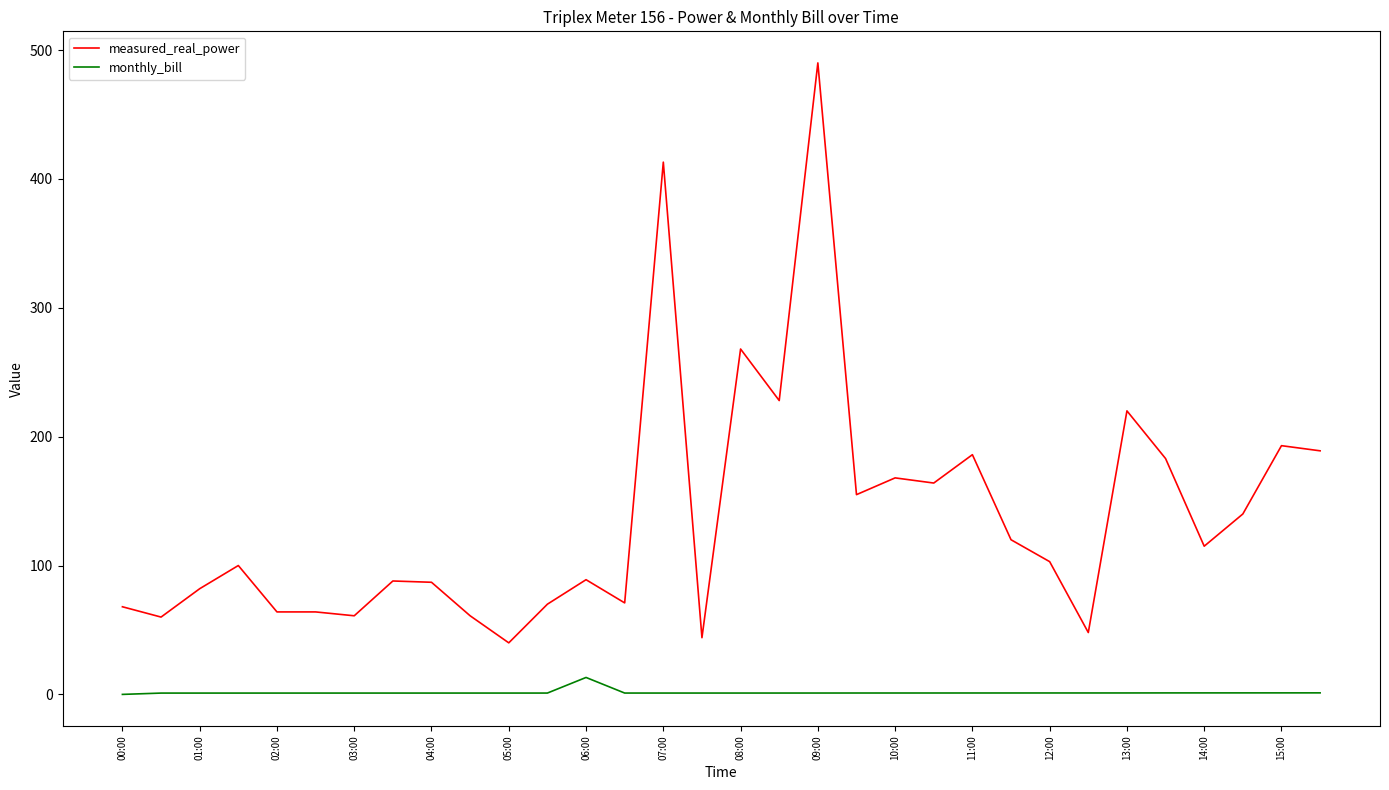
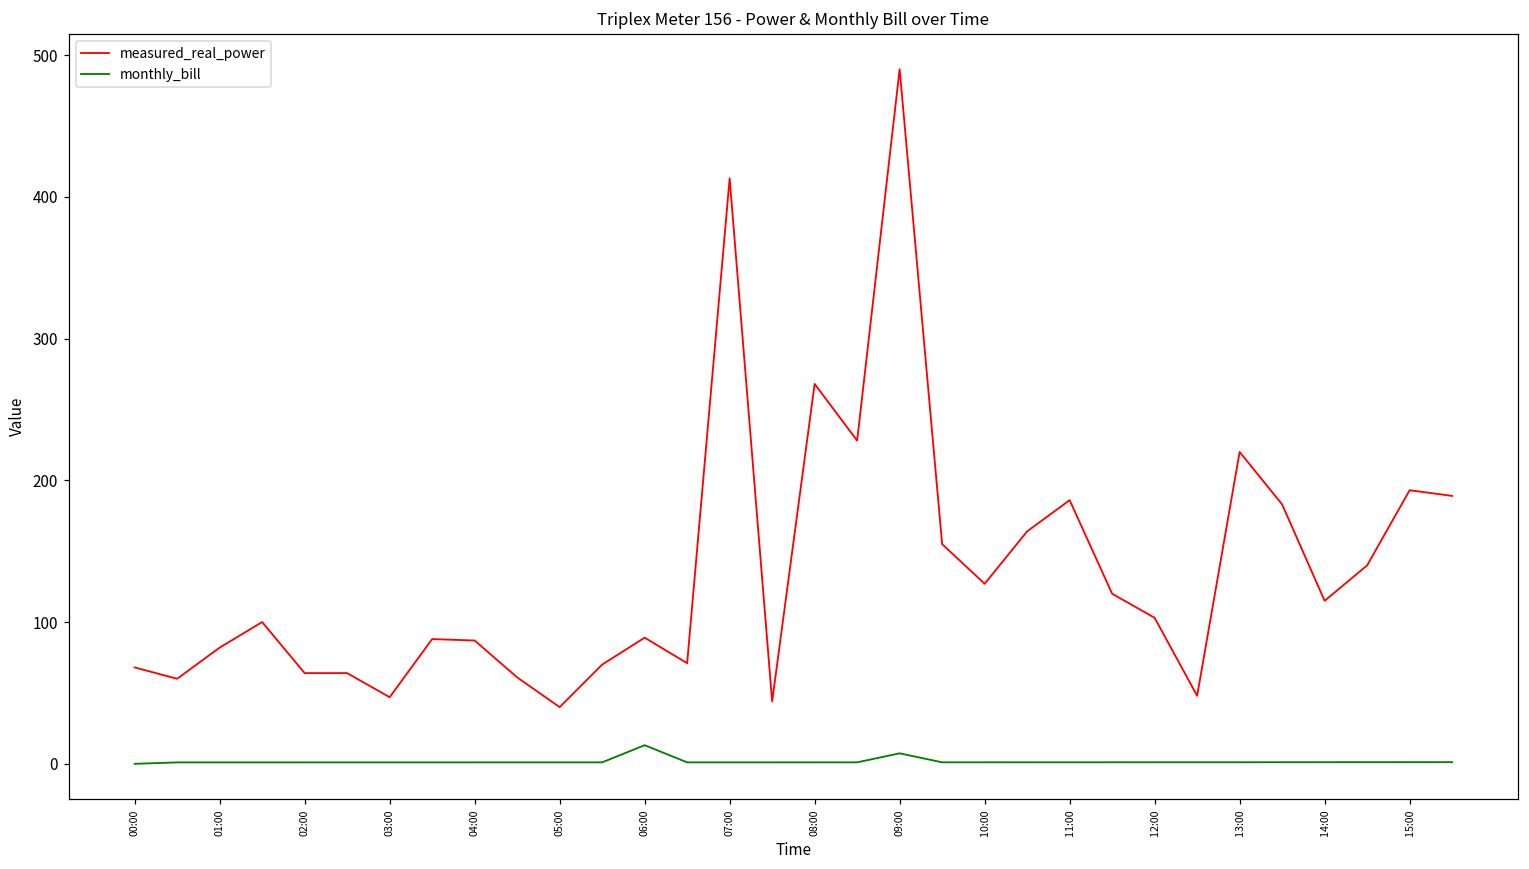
measured_real_power, 03:00: 61 -> 47
monthly_bill, 09:00: 1 -> 7
measured_real_power, 10:00: 168 -> 127
